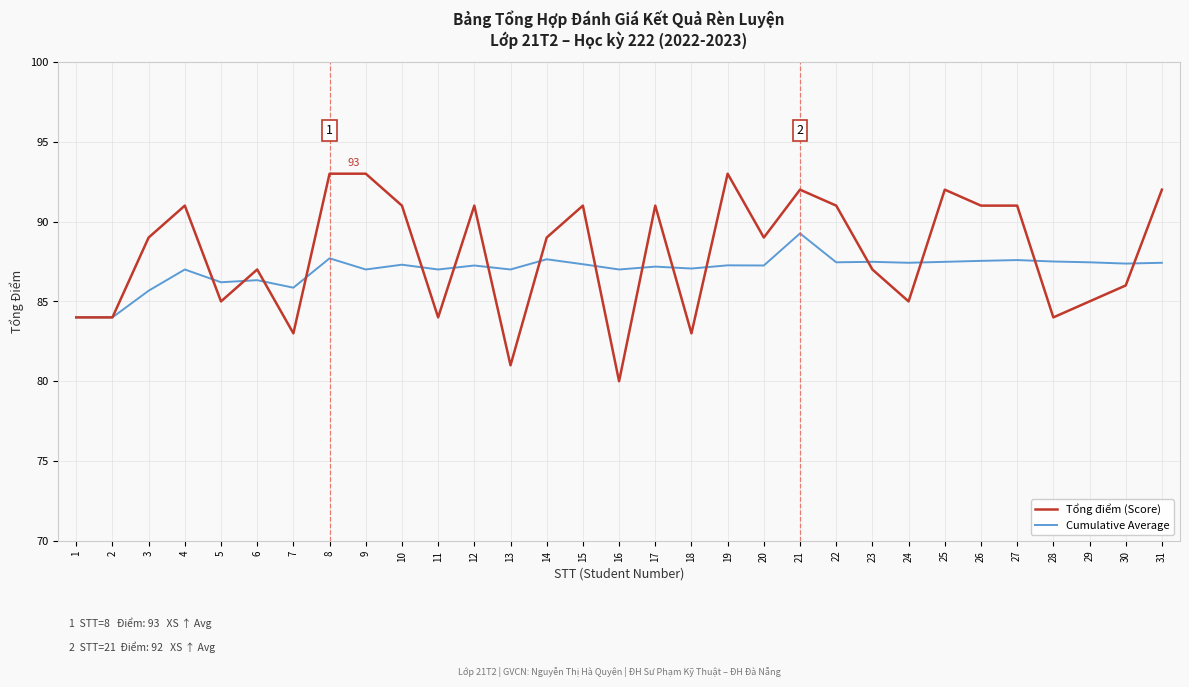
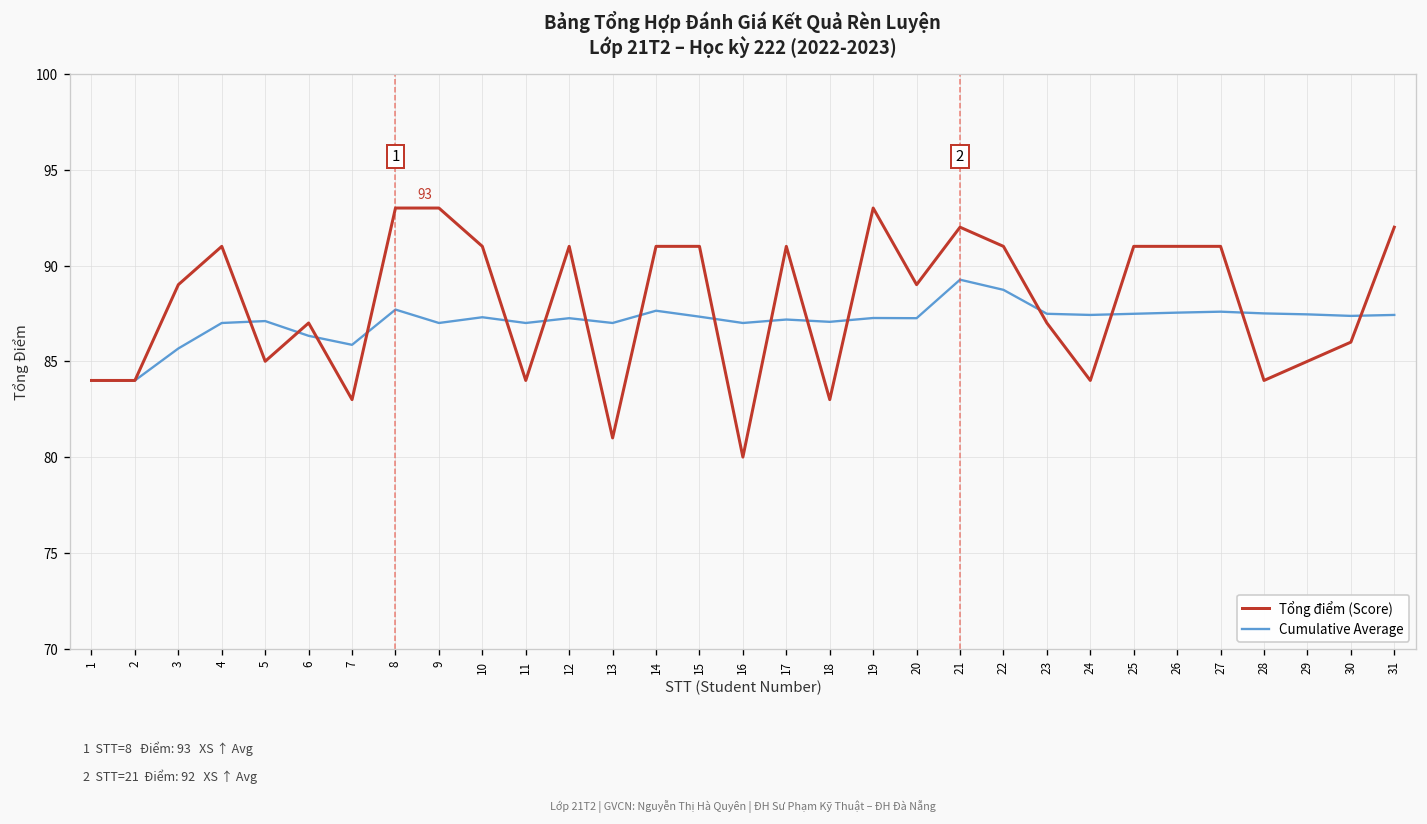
Cumulative Average, 5: 86.2 -> 87.1
Tổng điểm (Score), 14: 89 -> 91
Cumulative Average, 22: 87.5 -> 88.7
Tổng điểm (Score), 24: 85 -> 84
Tổng điểm (Score), 25: 92 -> 91
